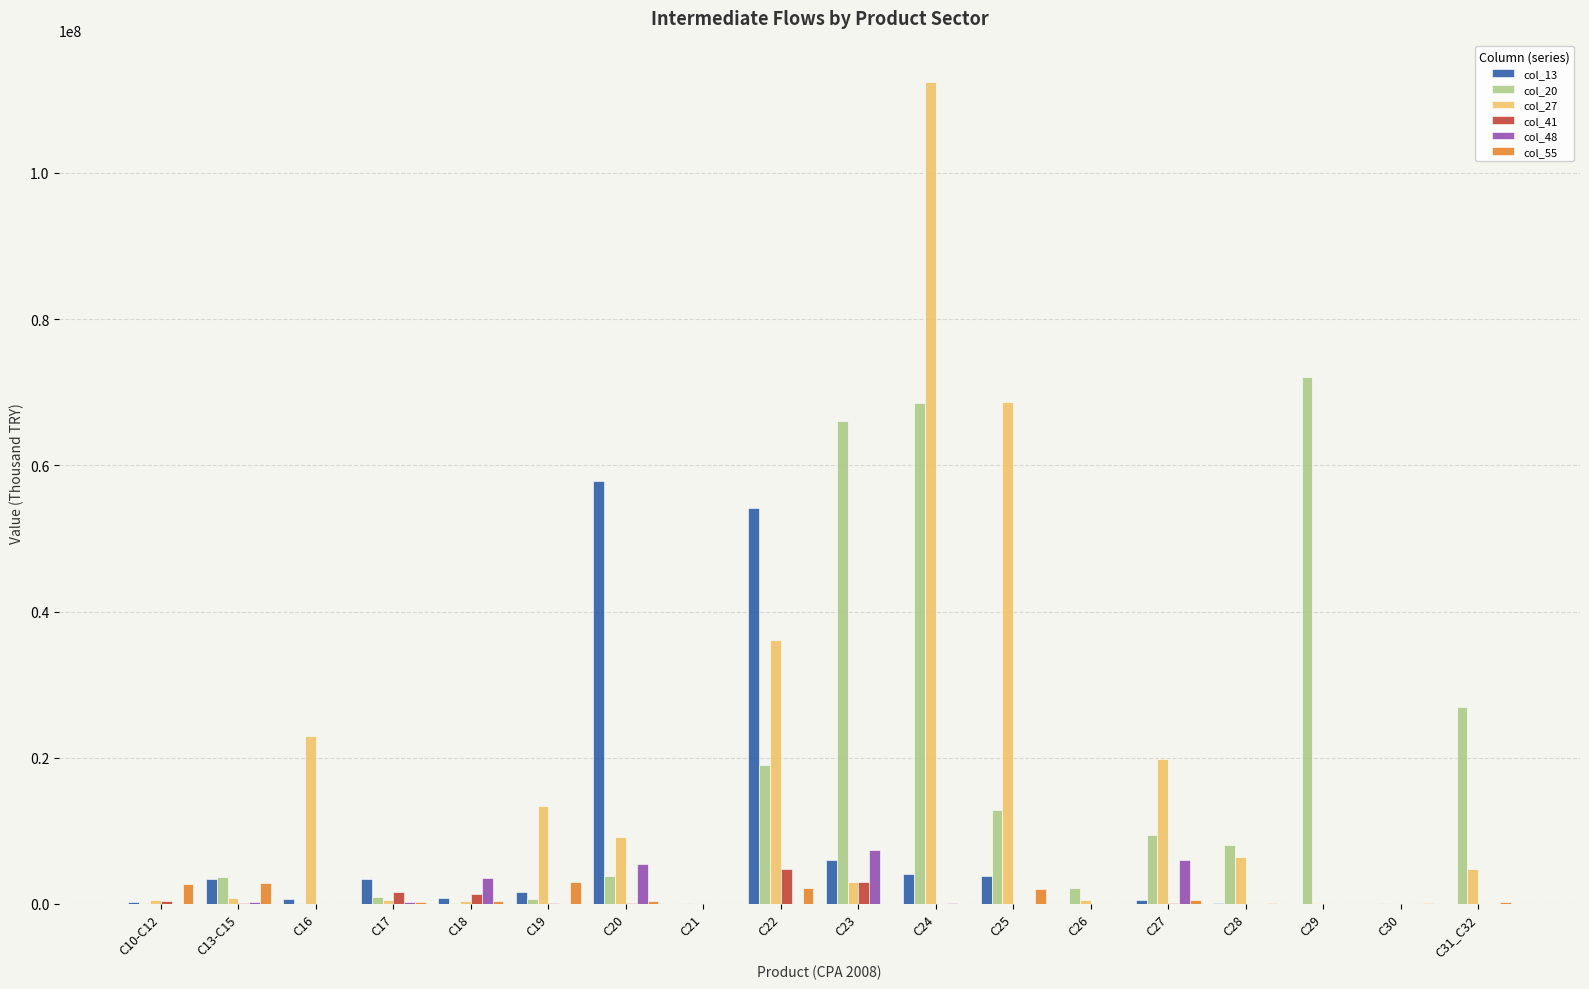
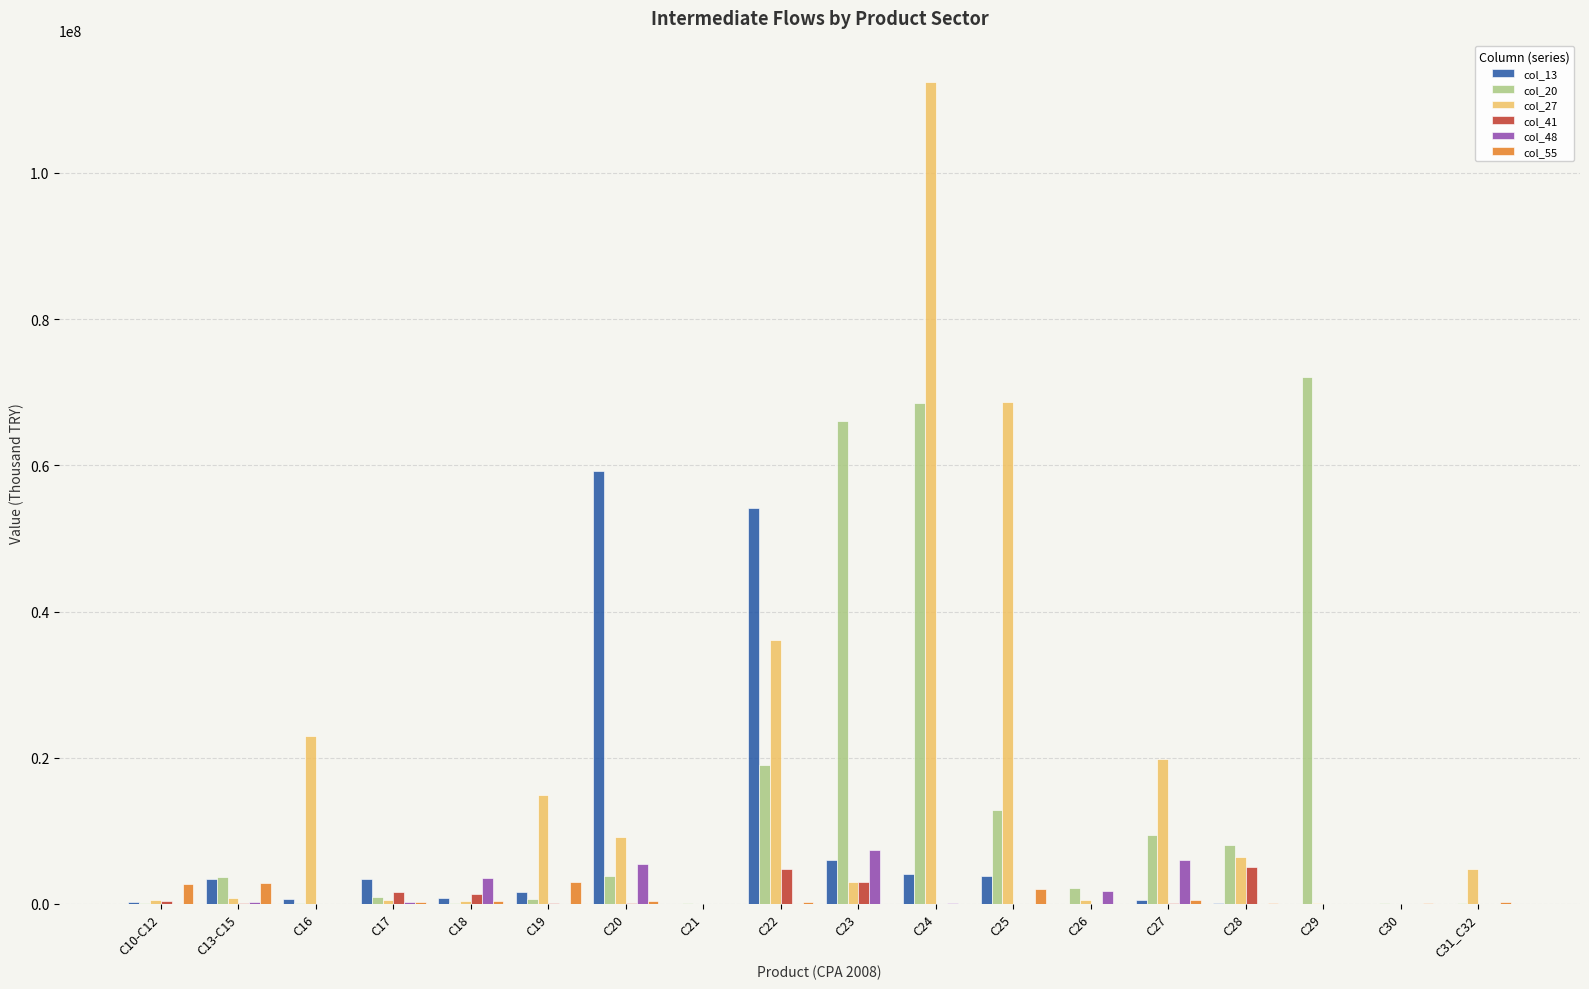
col_27, C19: 13000000 -> 15000000
col_13, C20: 58000000 -> 59000000
col_55, C22: 2000000 -> 0
col_48, C26: 0 -> 2000000
col_41, C28: 0 -> 5000000
col_20, C31_C32: 27000000 -> 0
